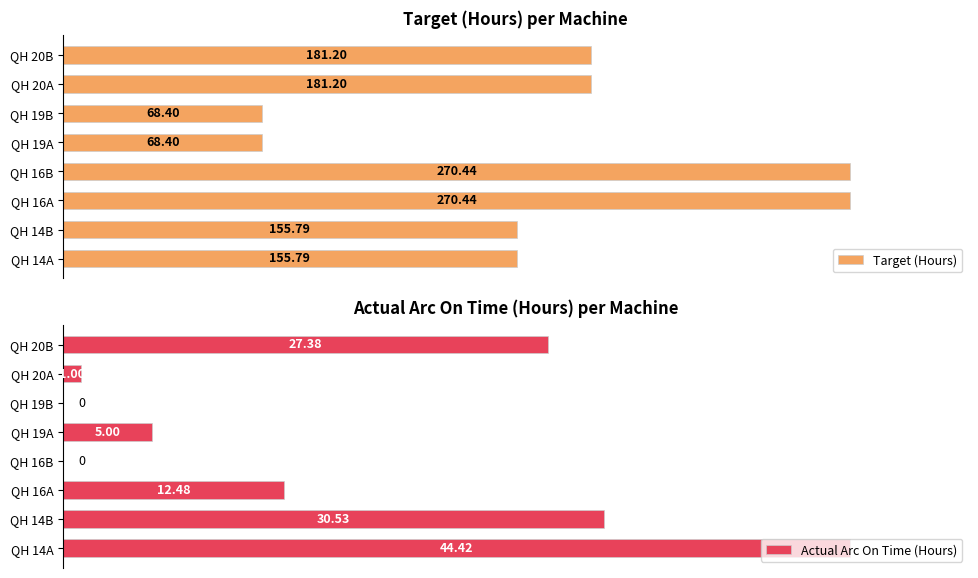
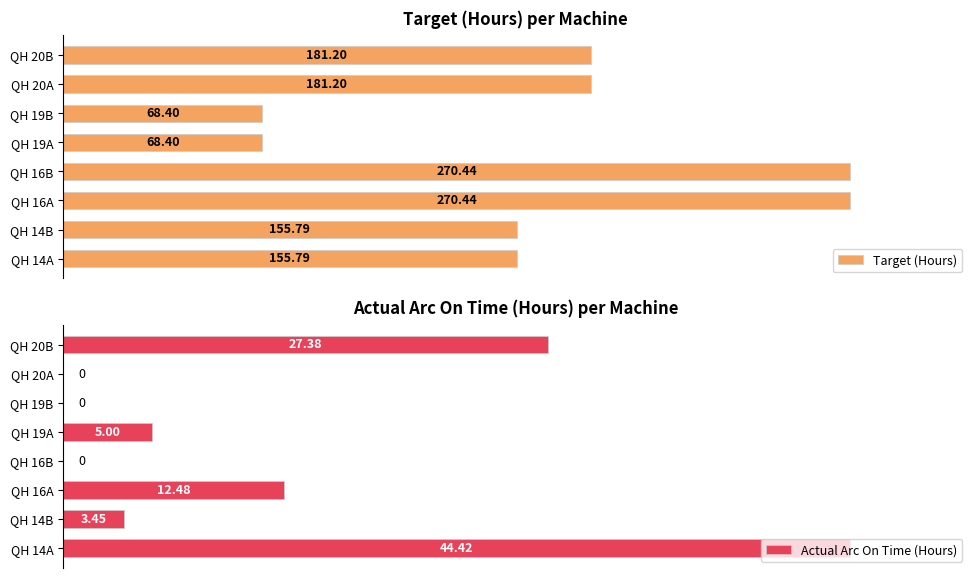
Actual Arc On Time (Hours) per Machine, QH 20A: 1.00 -> 0
Actual Arc On Time (Hours) per Machine, QH 14B: 30.53 -> 3.45
